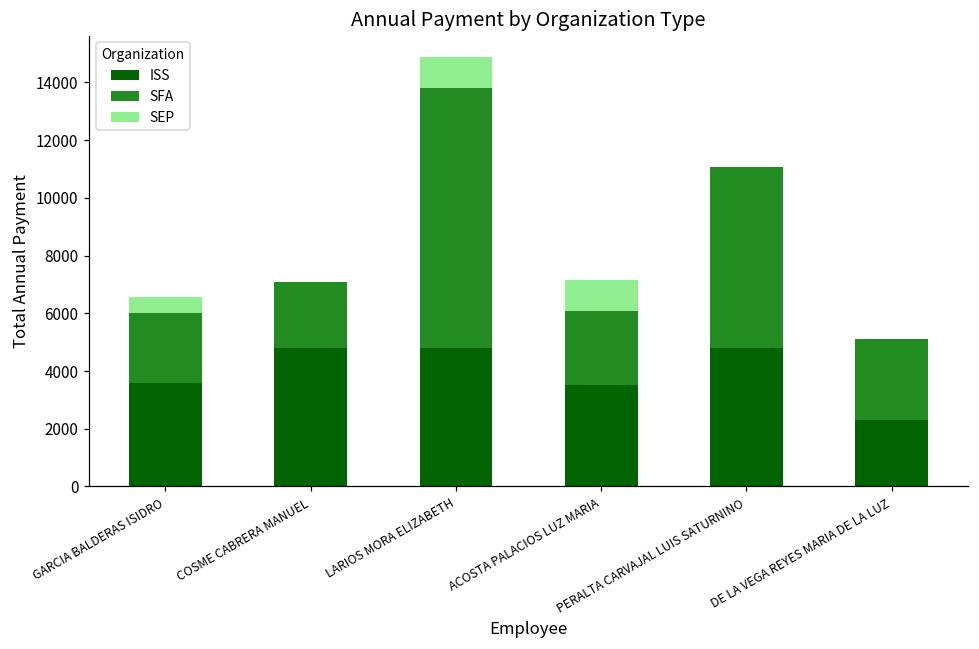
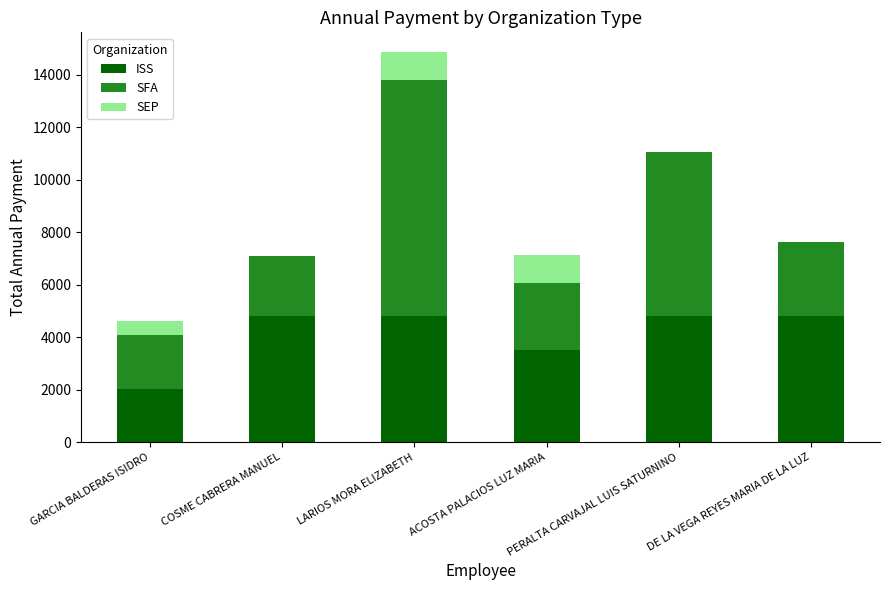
ISS, GARCIA BALDERAS ISIDRO: 3600 -> 2000
SFA, GARCIA BALDERAS ISIDRO: 2400 -> 2100
ISS, DE LA VEGA REYES MARIA DE LA LUZ: 2300 -> 4800
